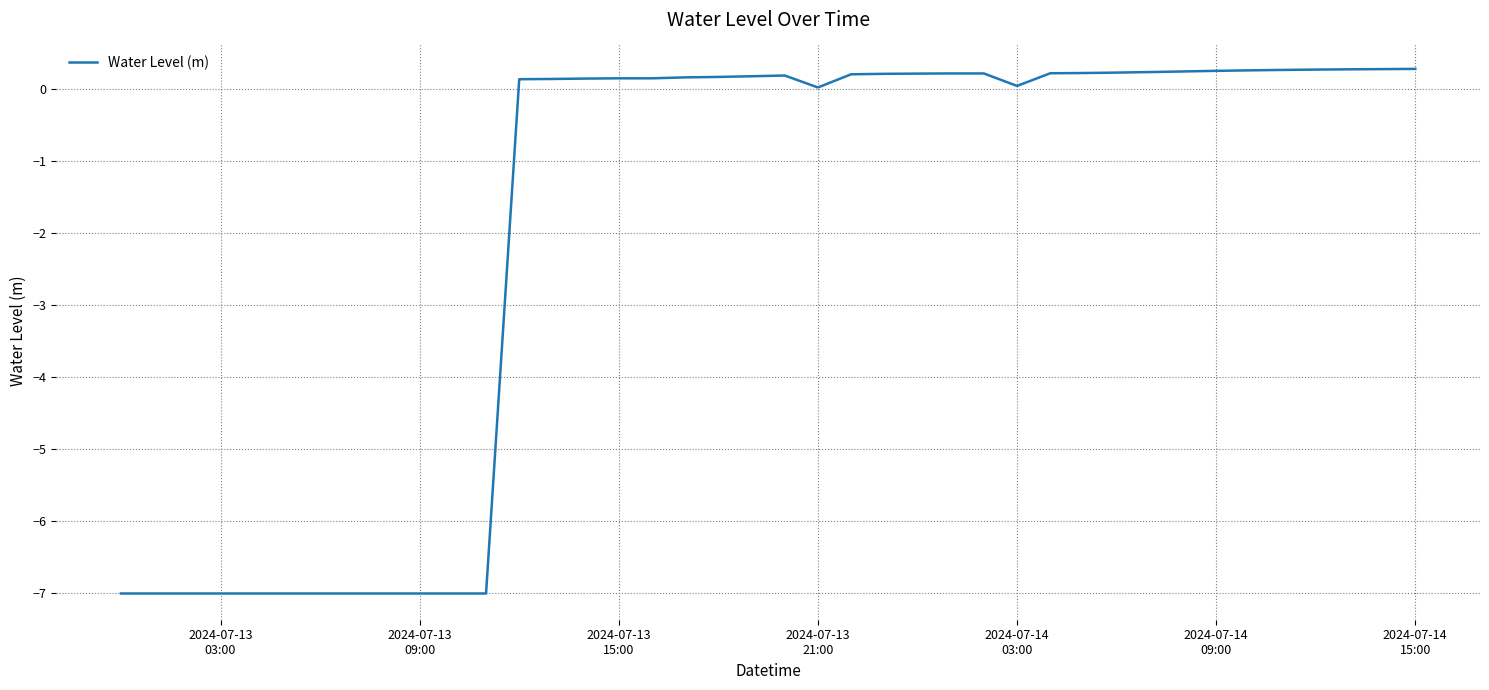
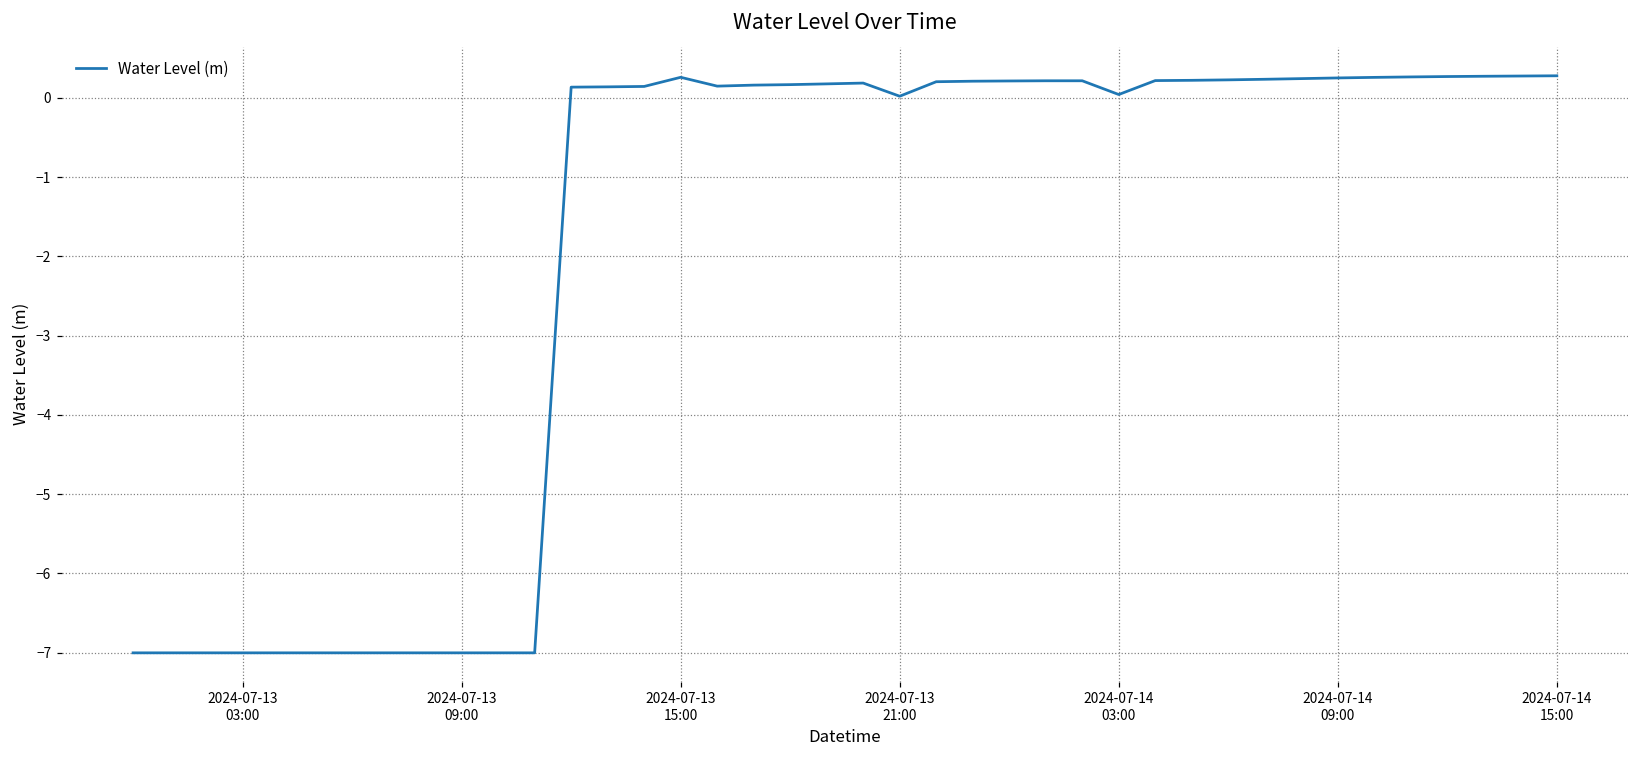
2024-07-13 15:00: 0.1 -> 0.3
